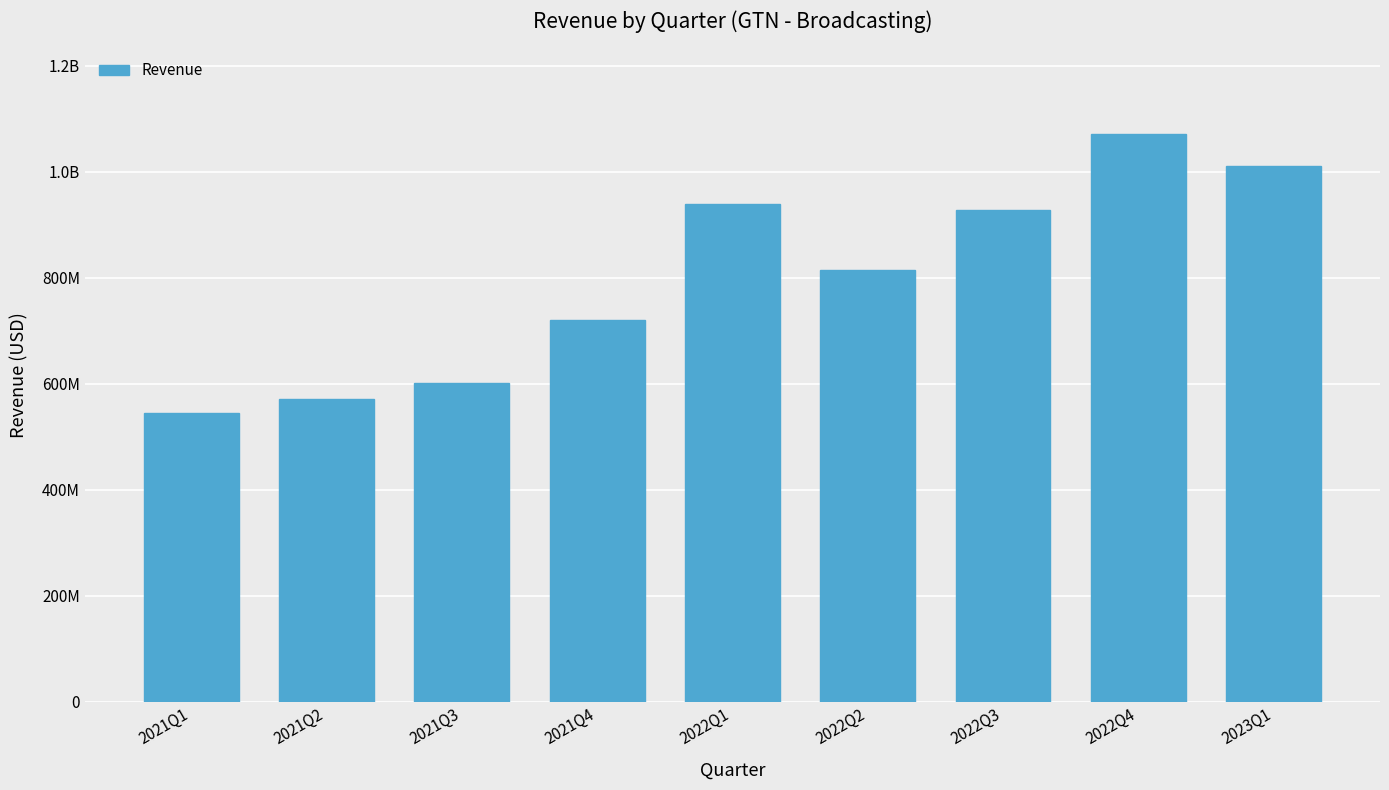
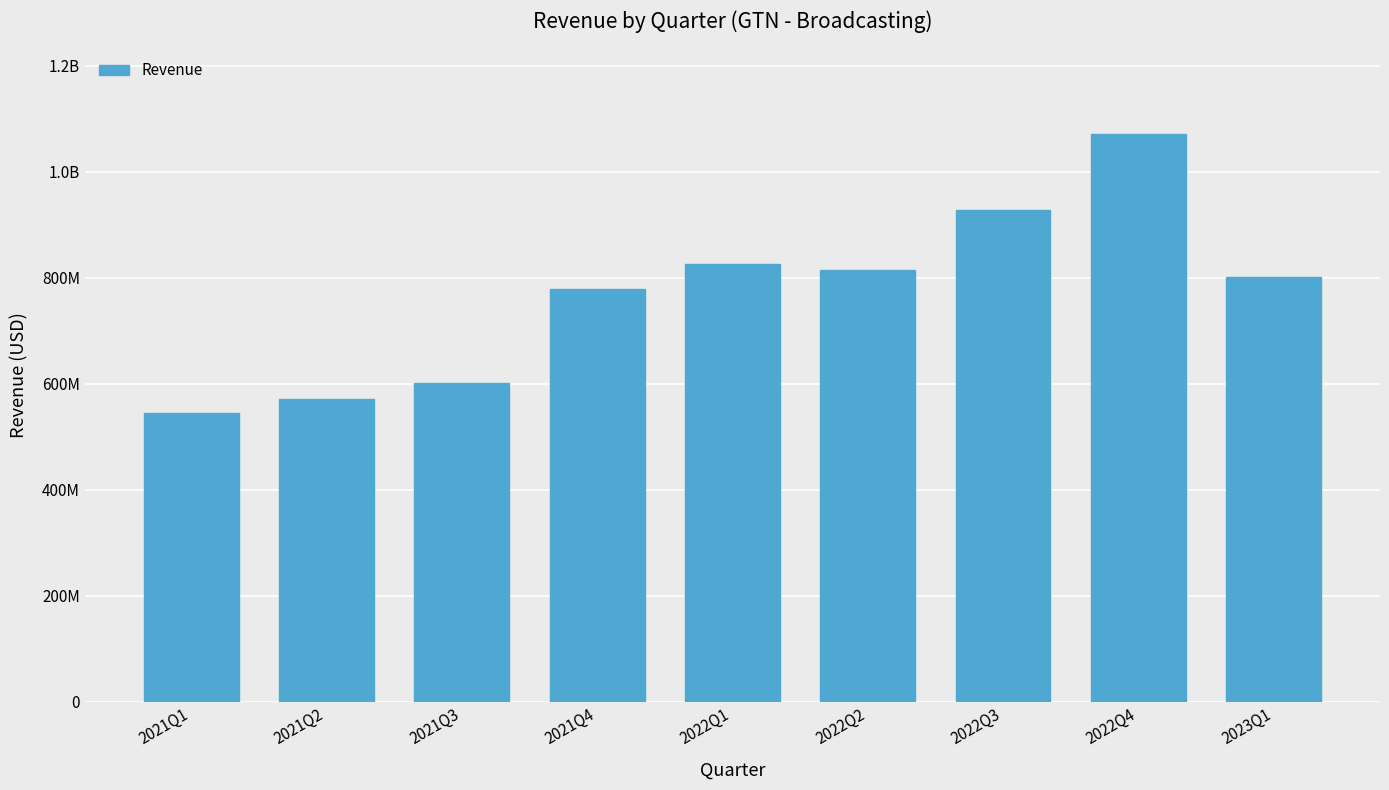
2021Q4: 720000000 -> 780000000
2022Q1: 940000000 -> 830000000
2023Q1: 1010000000 -> 800000000
